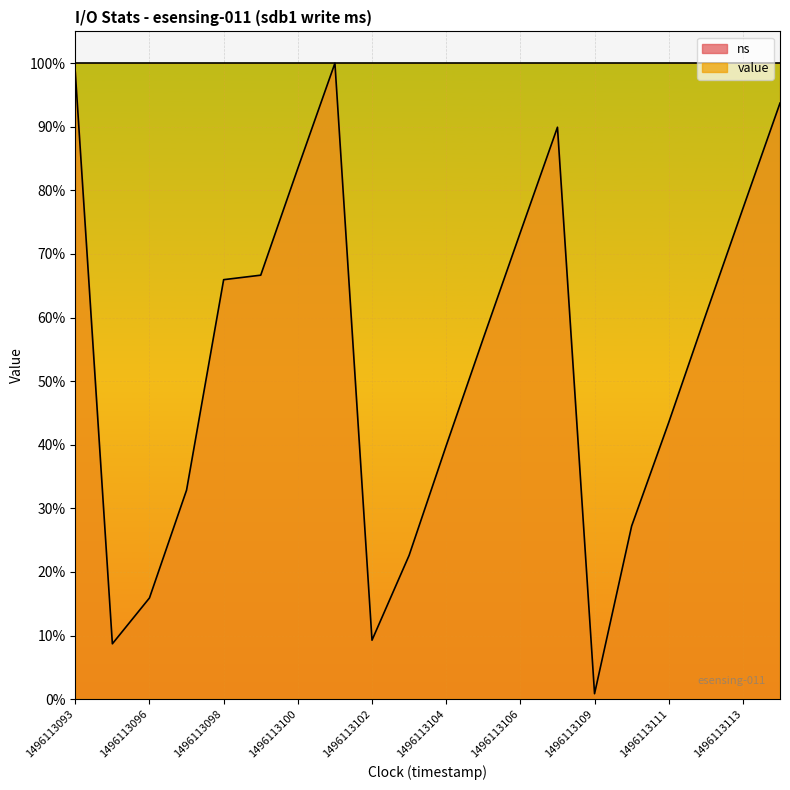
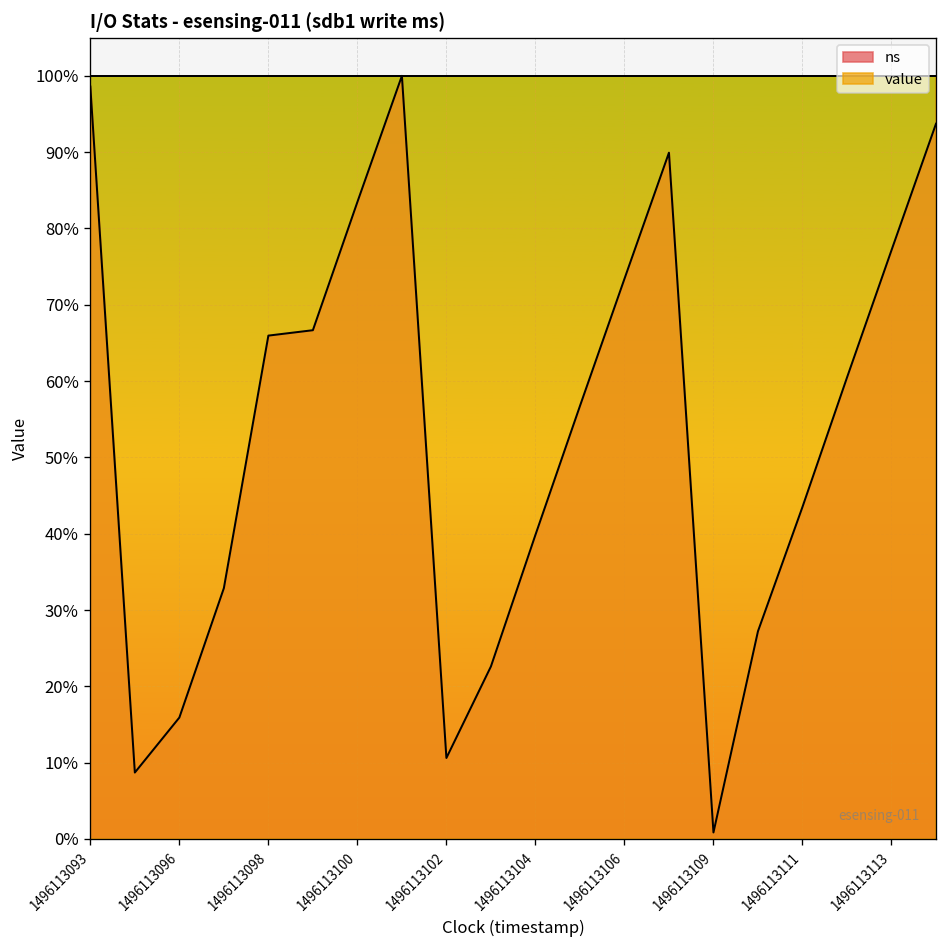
ns, 1496113102: 9% -> 11%
